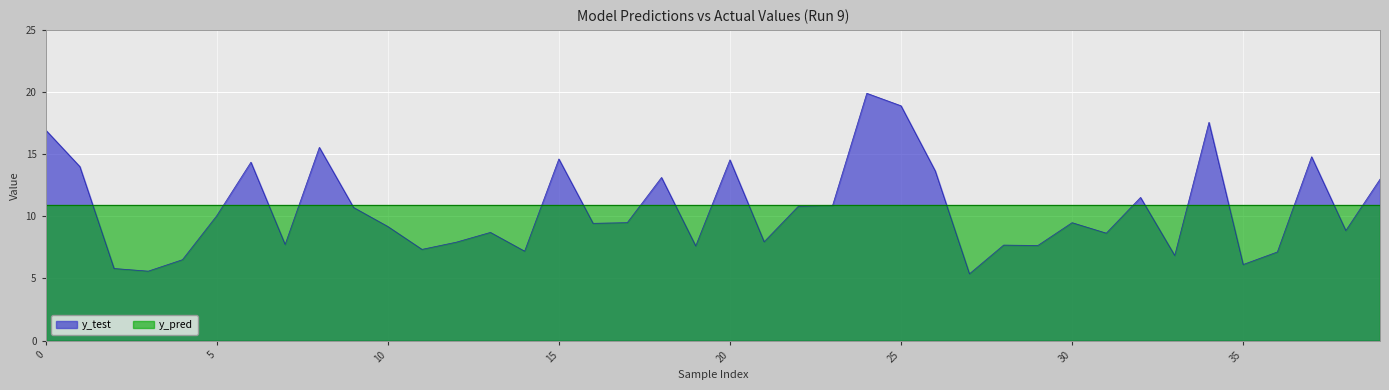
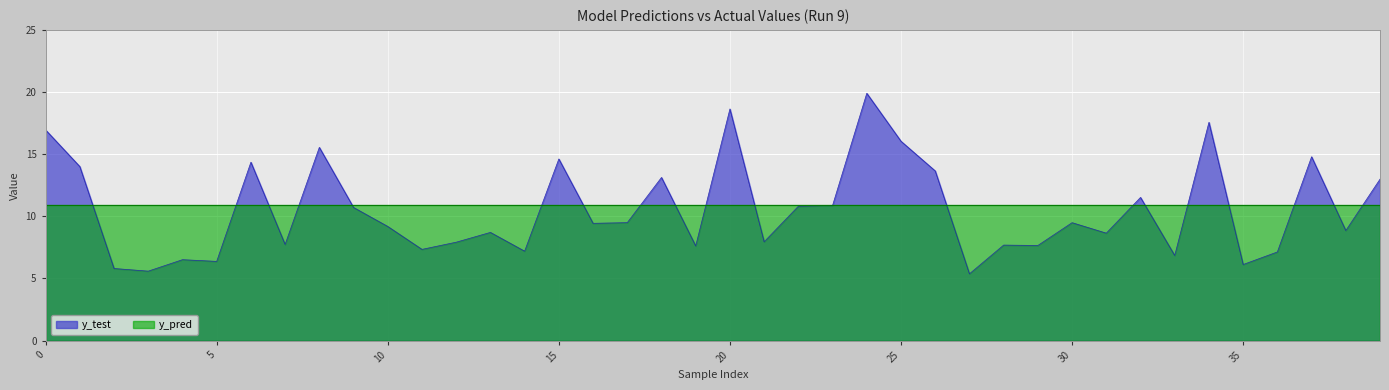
y_test, 5: 10.0 -> 6.4
y_test, 20: 14.5 -> 18.6
y_test, 25: 18.9 -> 16.0
